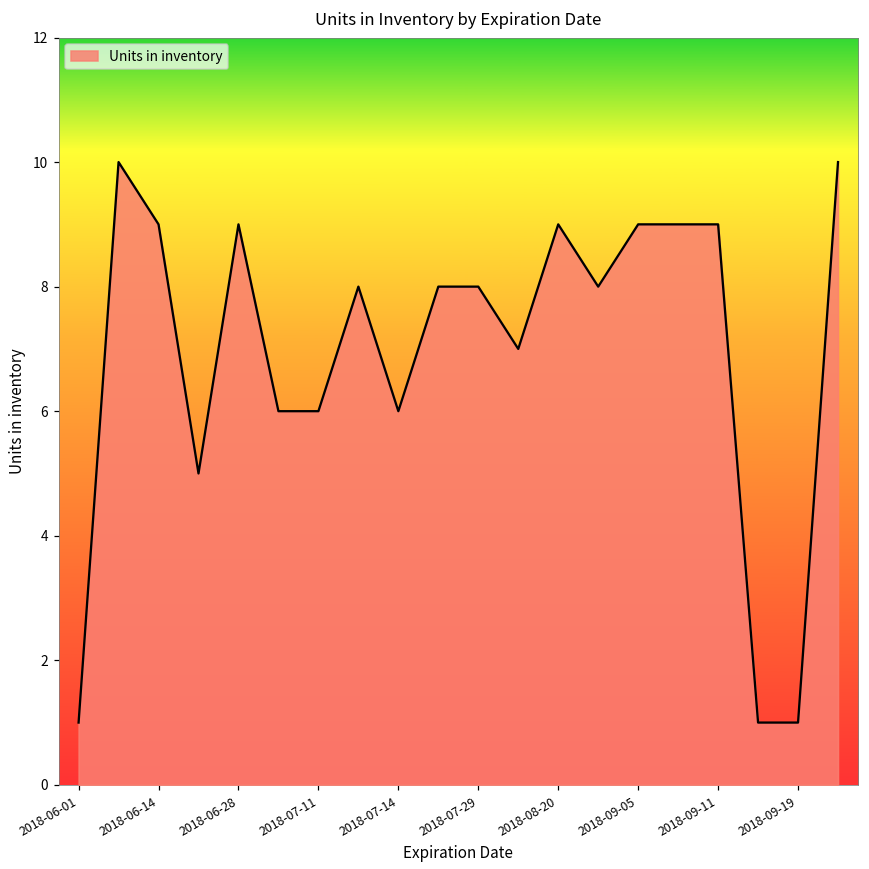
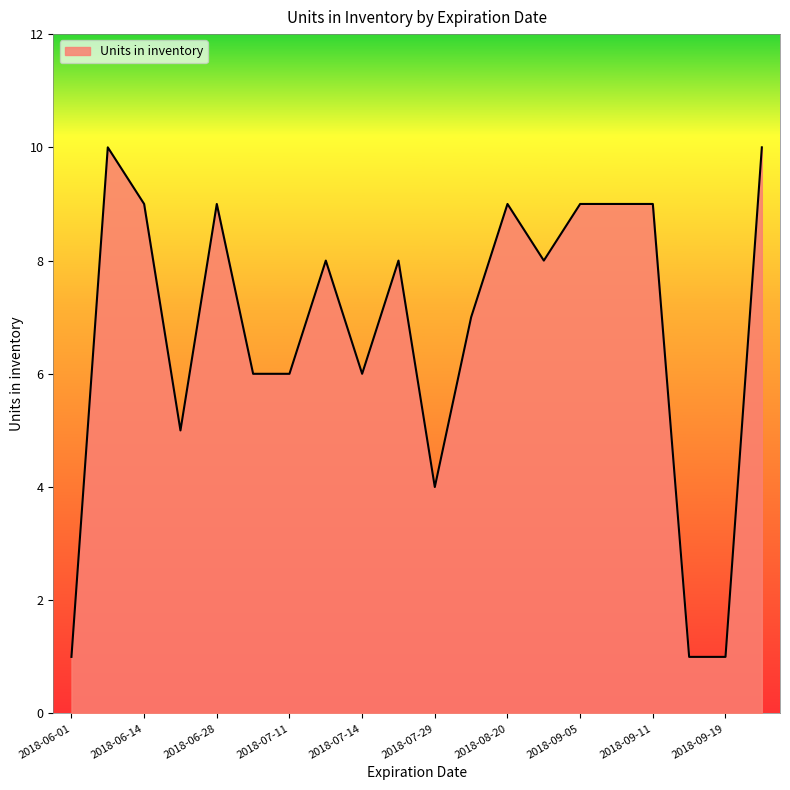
2018-07-29: 8 -> 4
